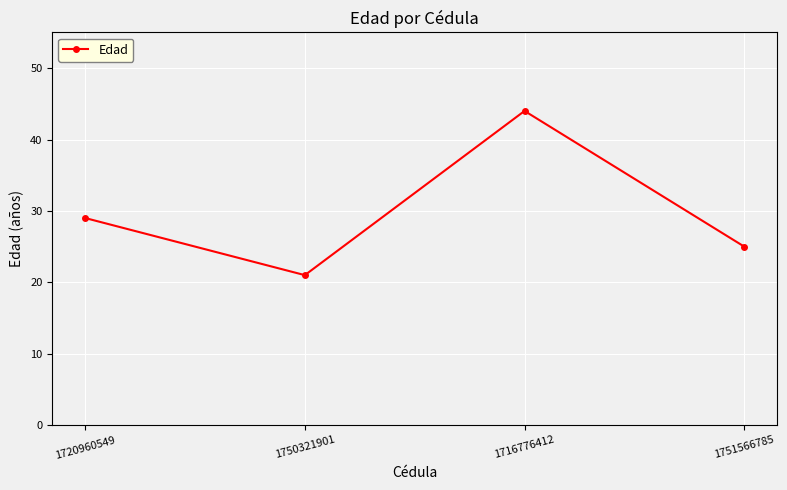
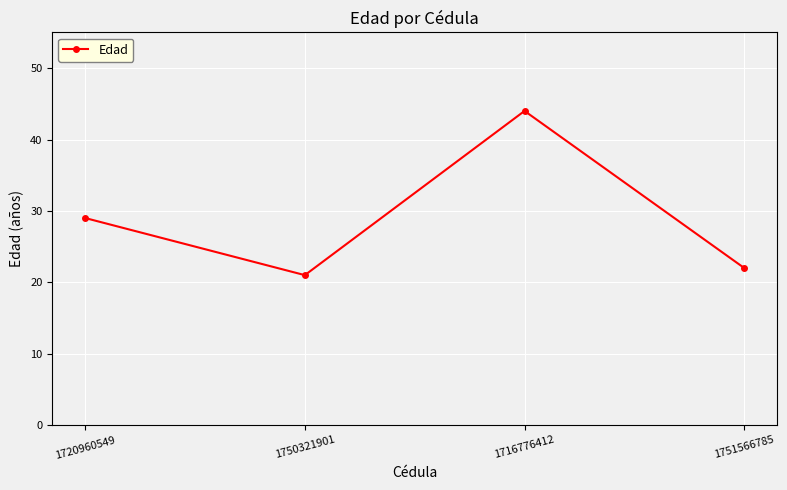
1751566785: 25 -> 22
